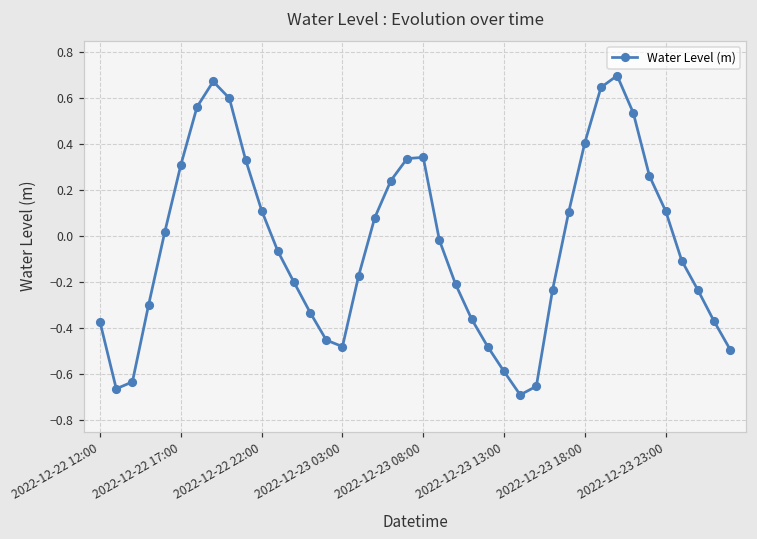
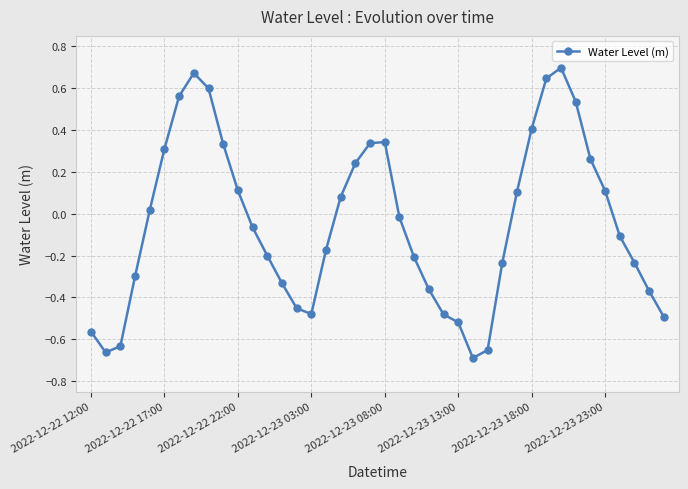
2022-12-22 12:00: -0.37 -> -0.56
2022-12-23 13:00: -0.59 -> -0.52
